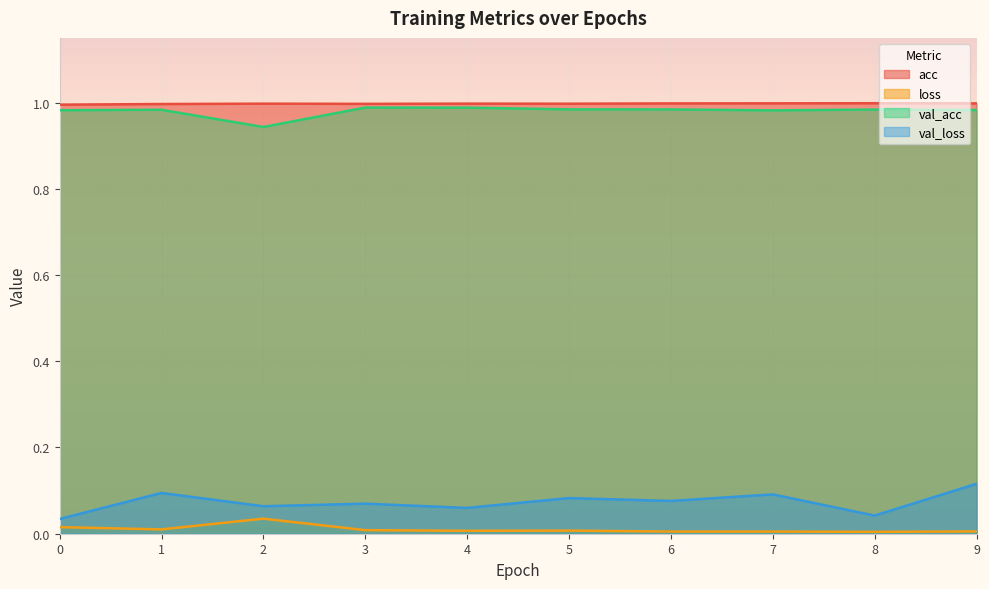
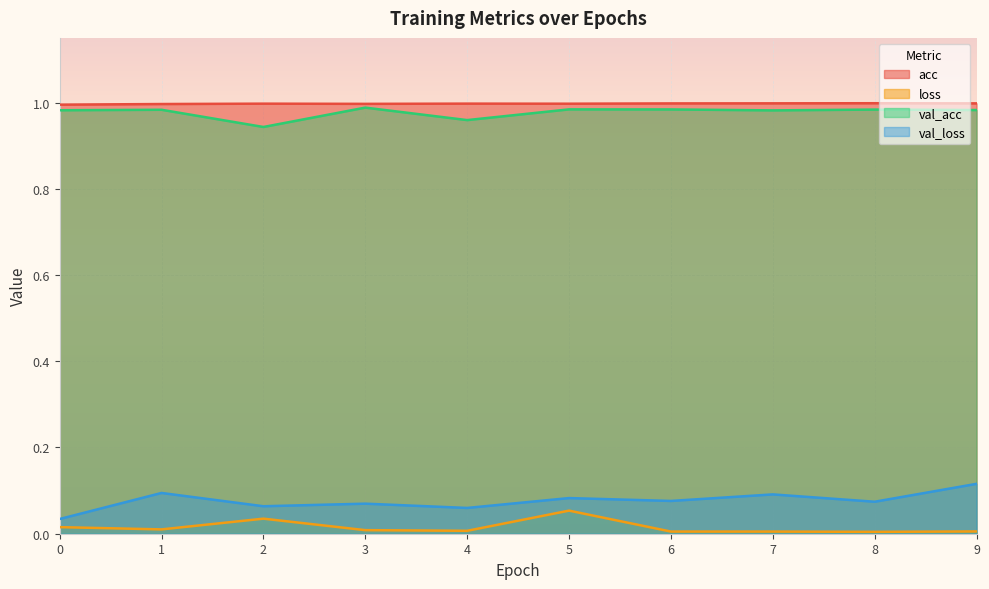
val_acc, 4: 0.99 -> 0.96
loss, 5: 0.01 -> 0.05
val_loss, 8: 0.04 -> 0.07
